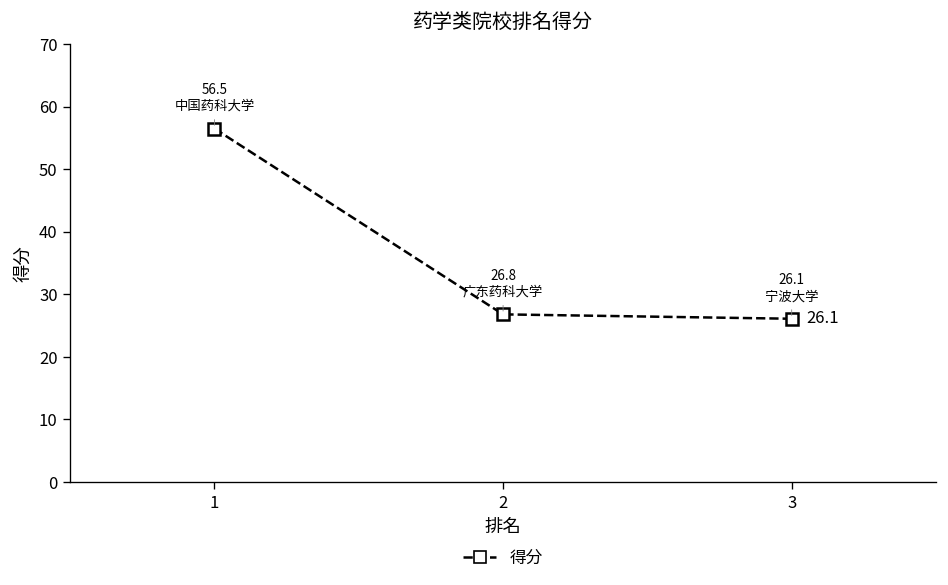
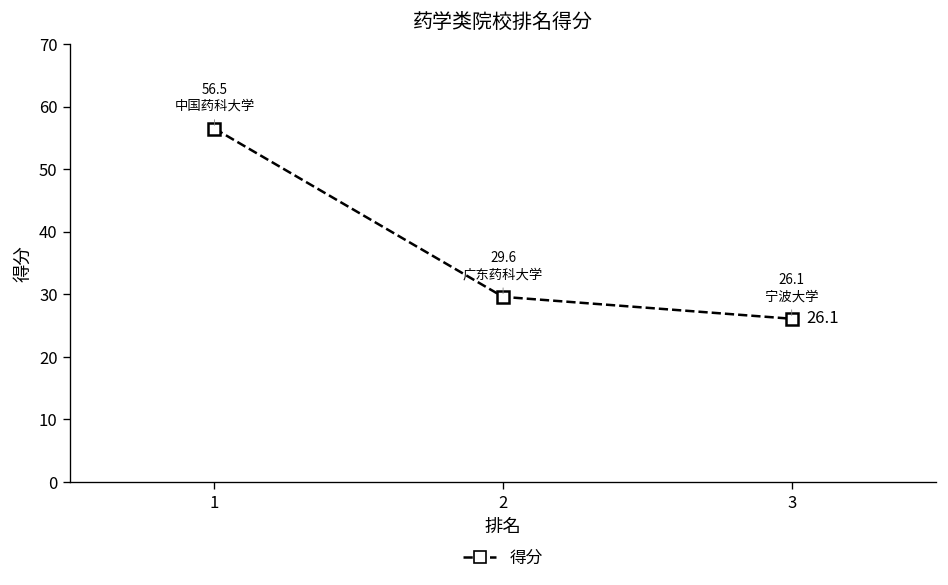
2: 26.8 -> 29.6
